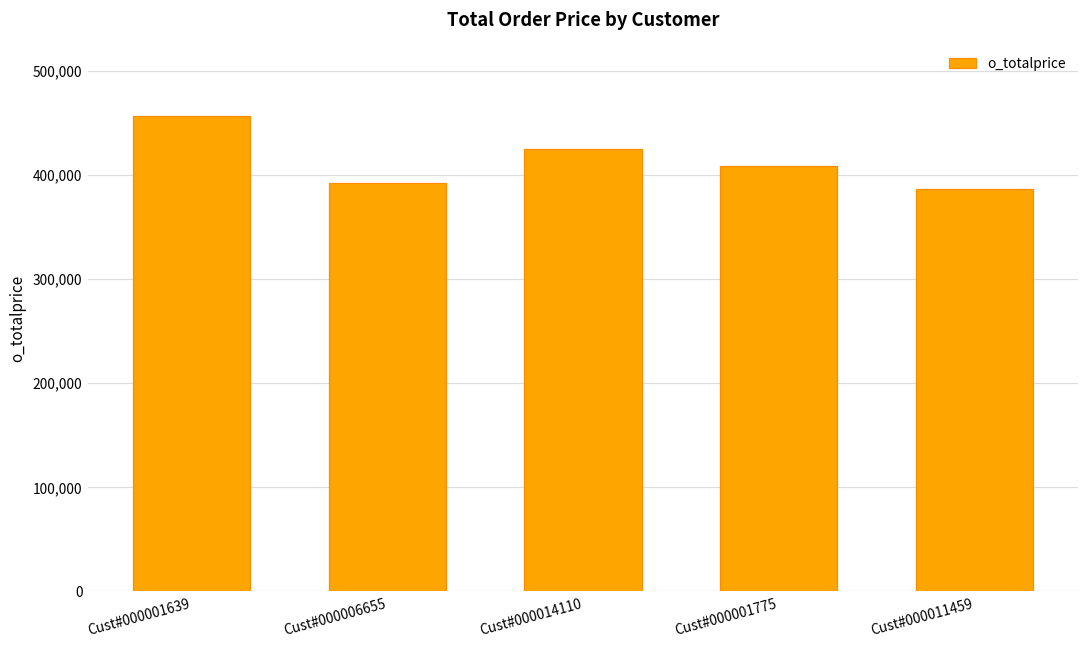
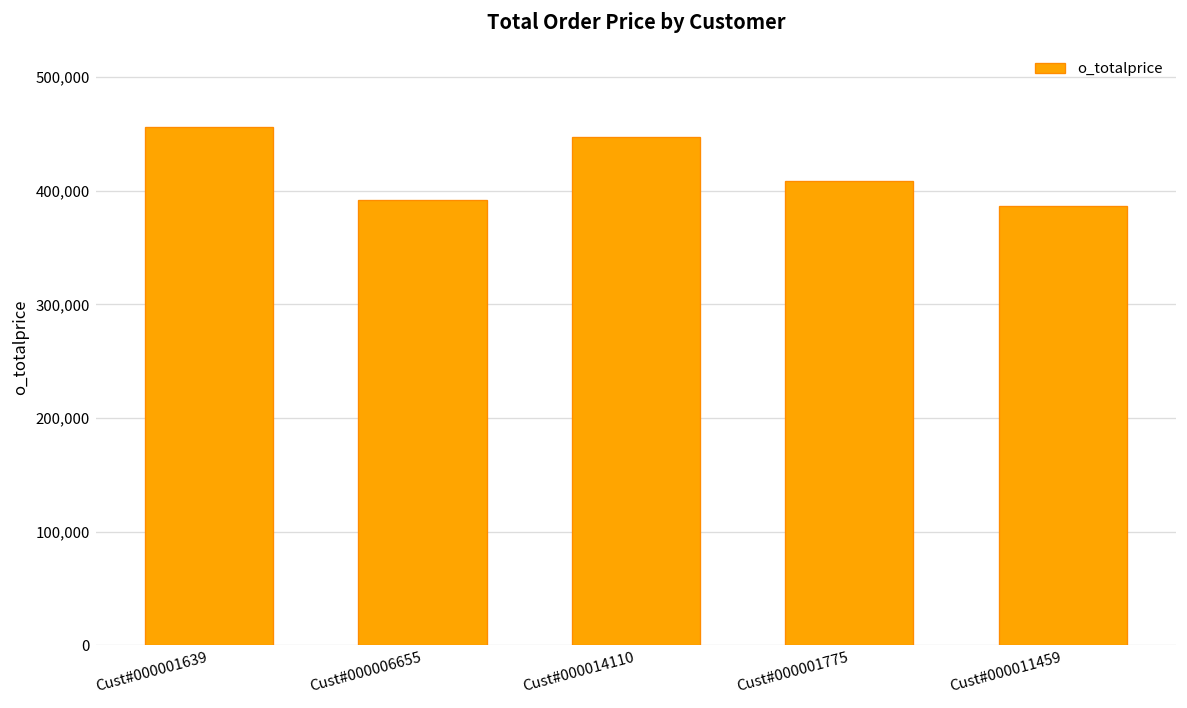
Cust#000014110: 430,000 -> 450,000
